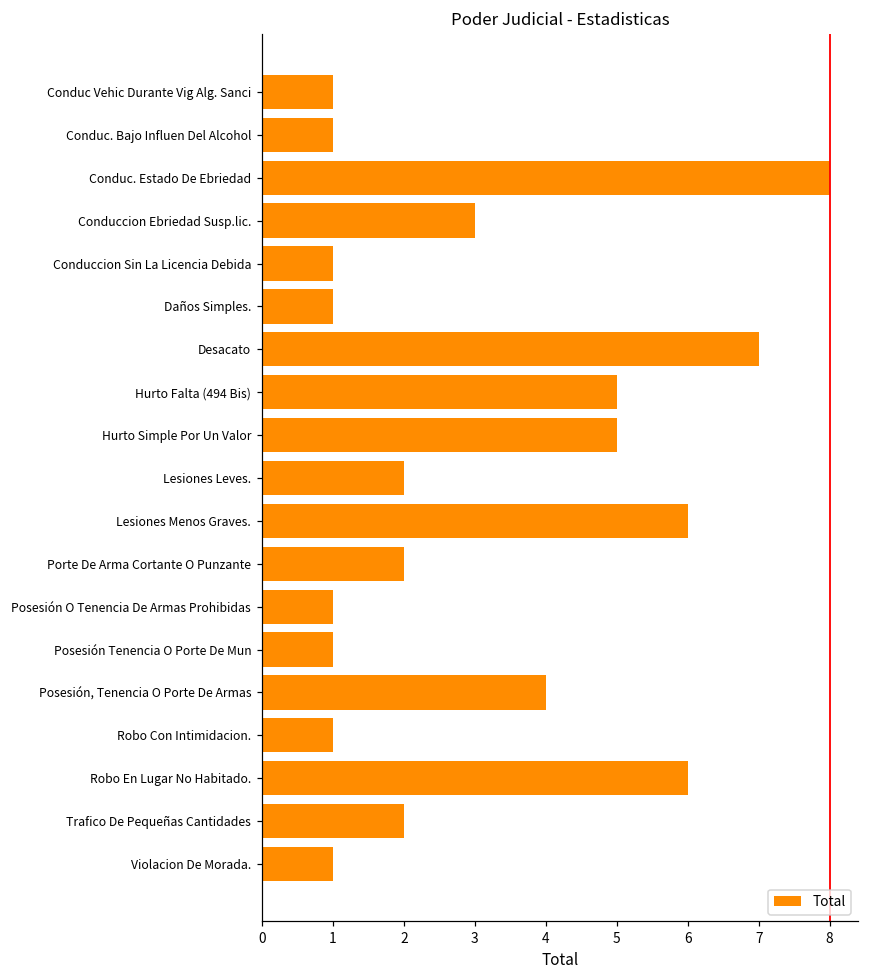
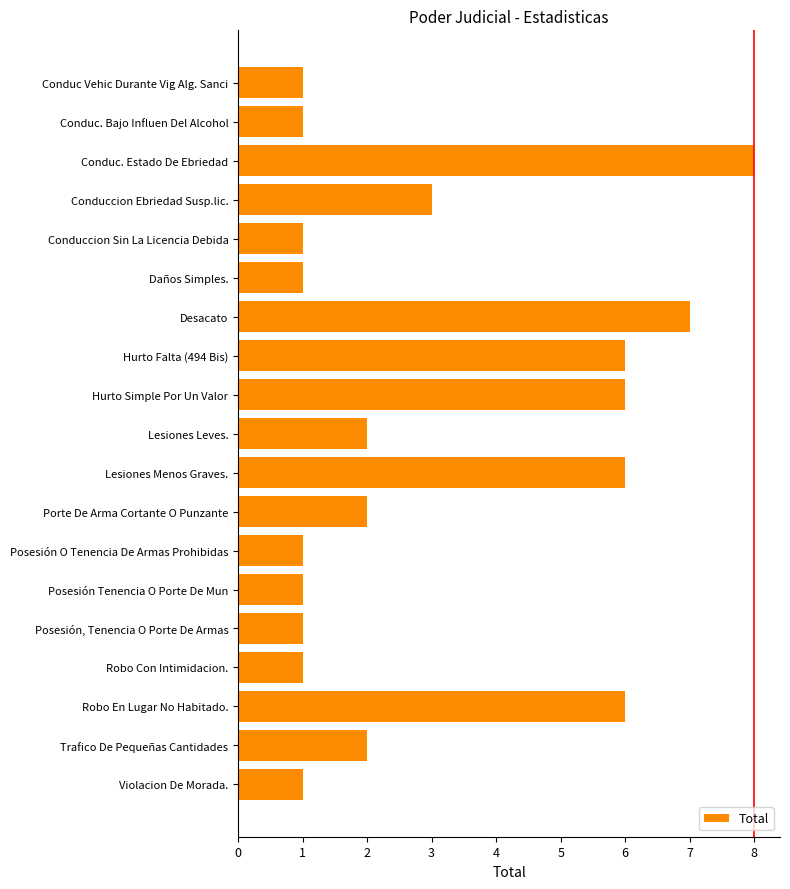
Hurto Falta (494 Bis): 5 -> 6
Hurto Simple Por Un Valor: 5 -> 6
Posesión, Tenencia O Porte De Armas: 4 -> 1
